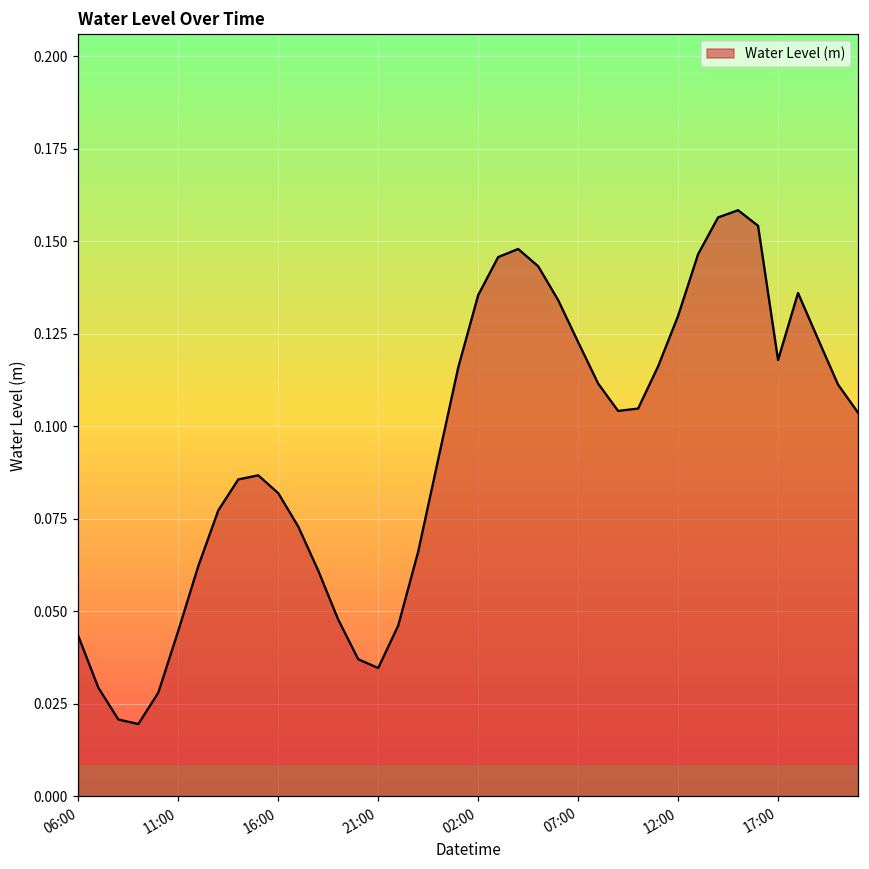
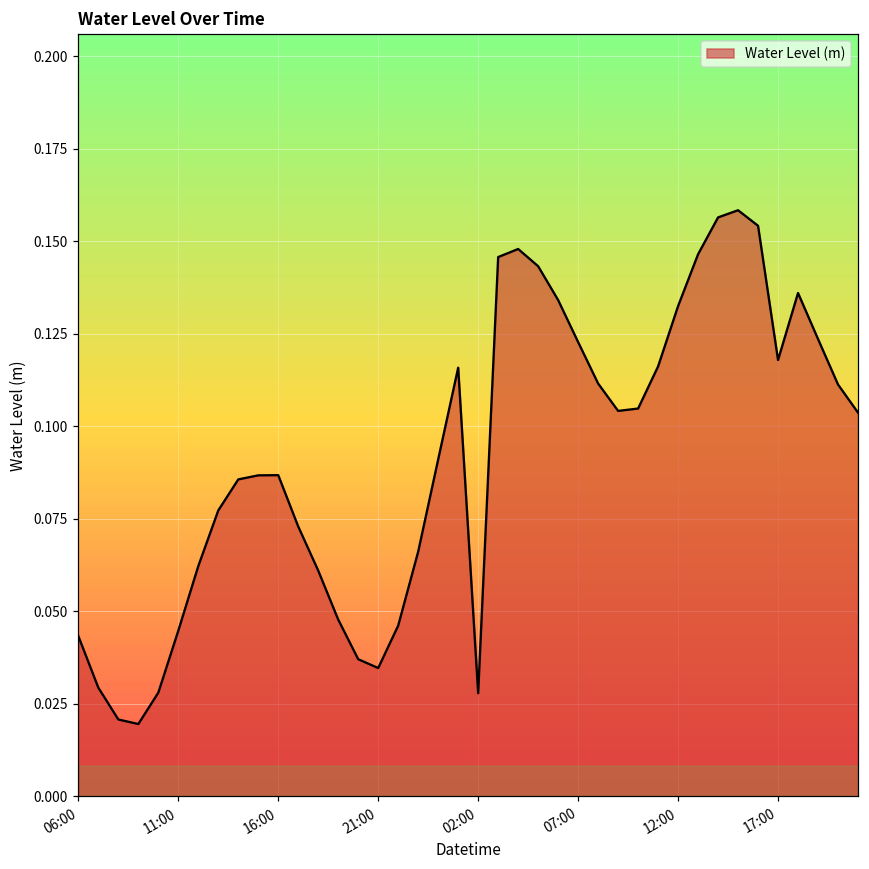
16:00: 0.082 -> 0.087
02:00: 0.135 -> 0.028
12:00: 0.130 -> 0.132
